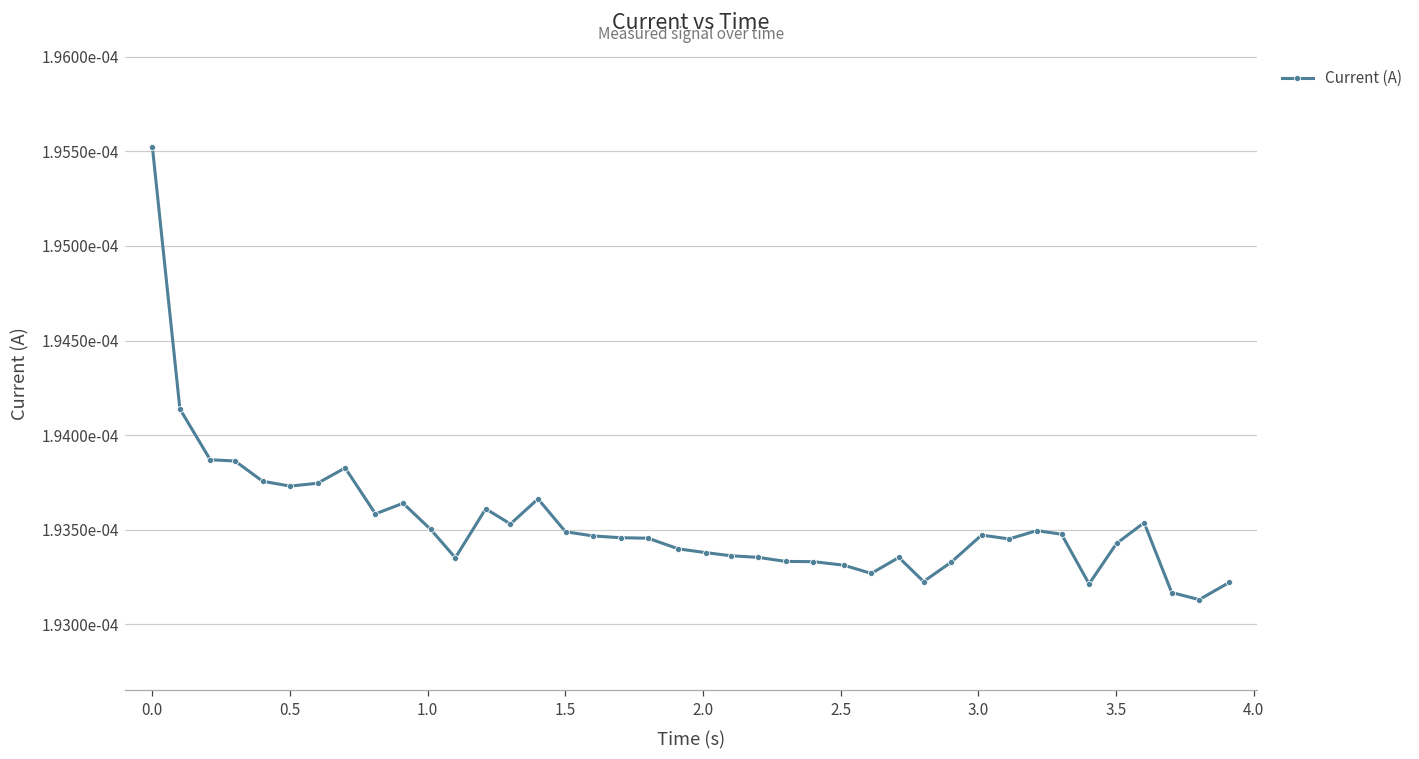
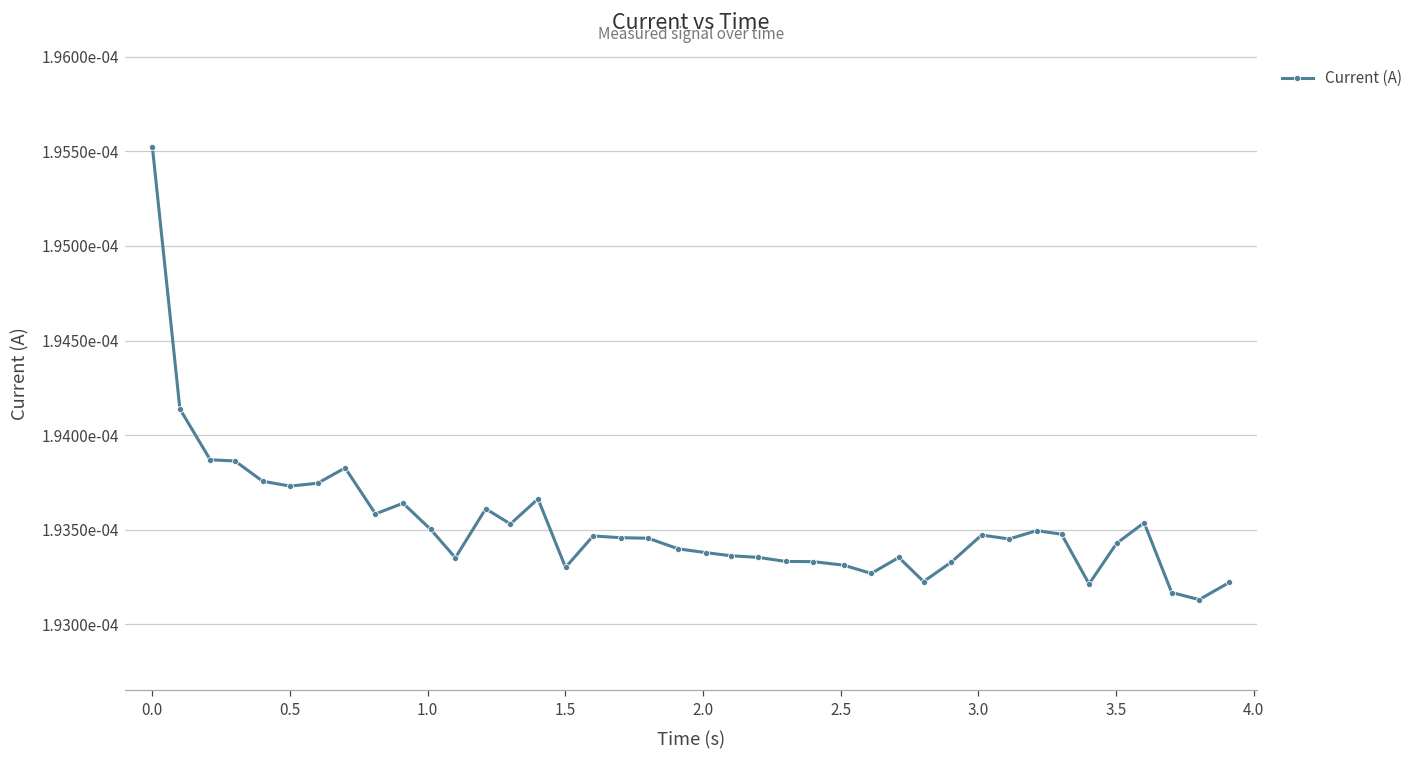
1.5: 0.00019349 -> 0.00019330
